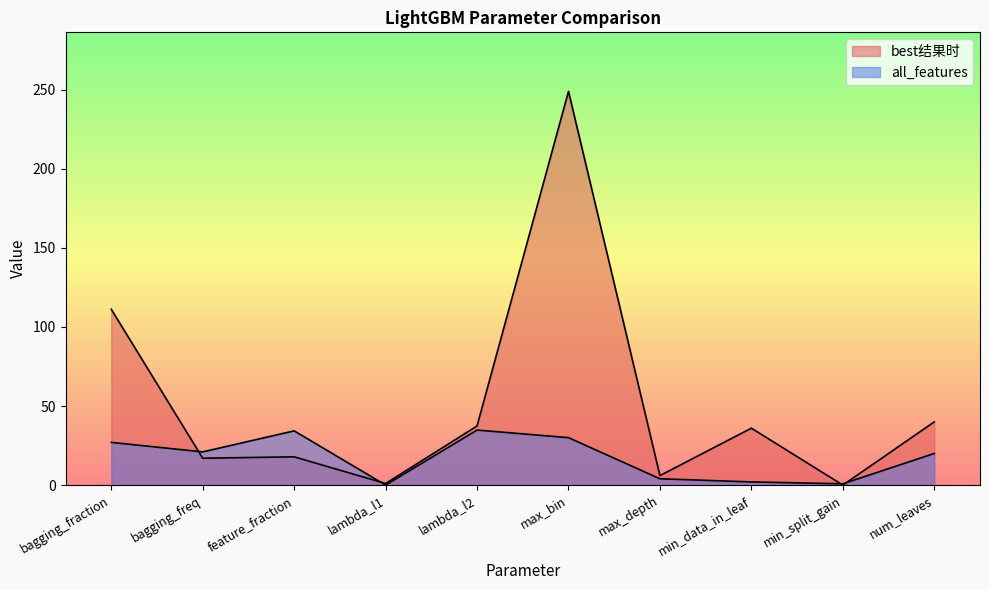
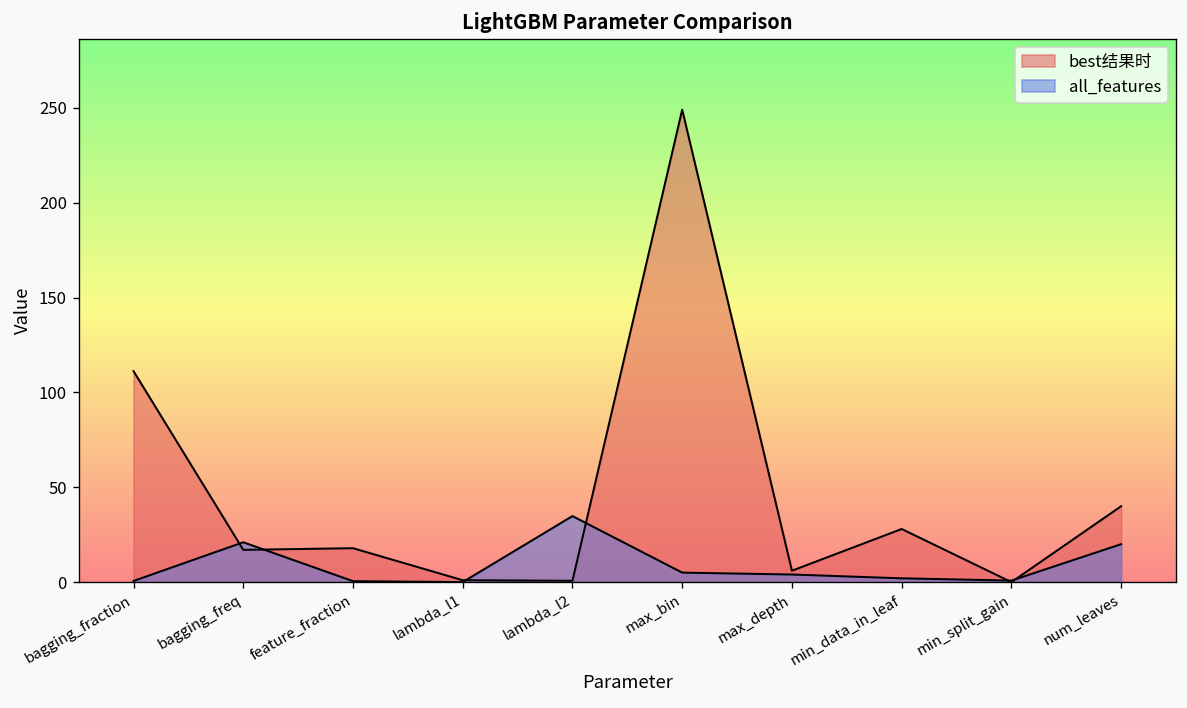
all_features, bagging_fraction: 27 -> 1
all_features, feature_fraction: 34 -> 1
best结果时, lambda_l2: 37 -> 1
all_features, max_bin: 30 -> 5
best结果时, min_data_in_leaf: 36 -> 28
